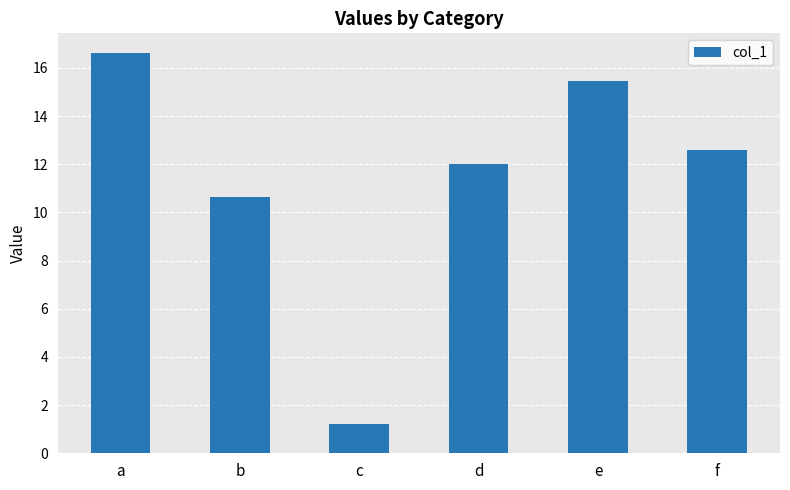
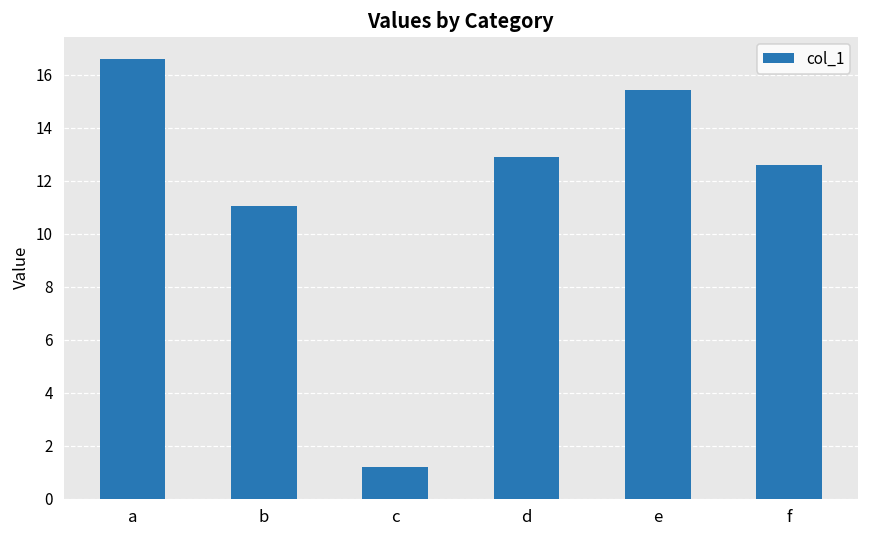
b: 10.6 -> 11.0
d: 12.0 -> 12.9
